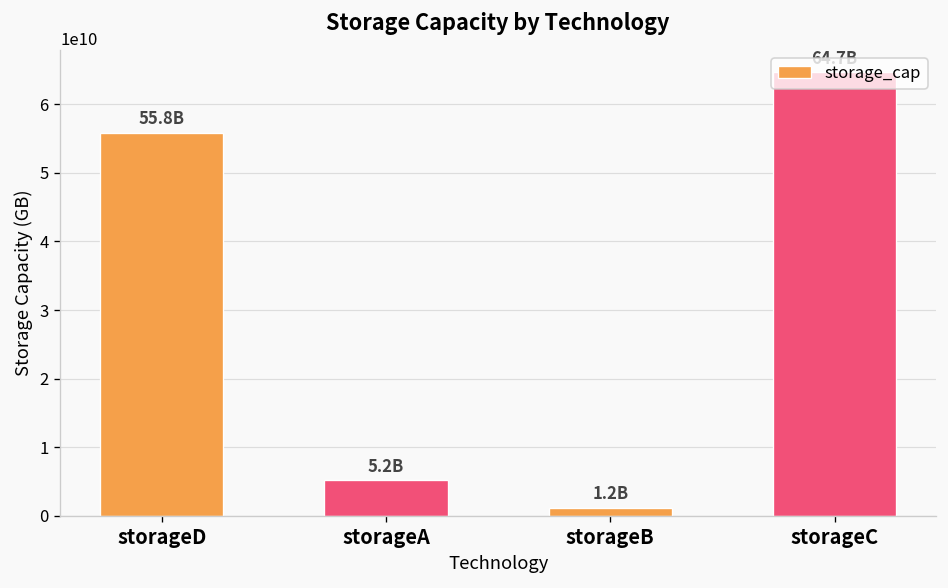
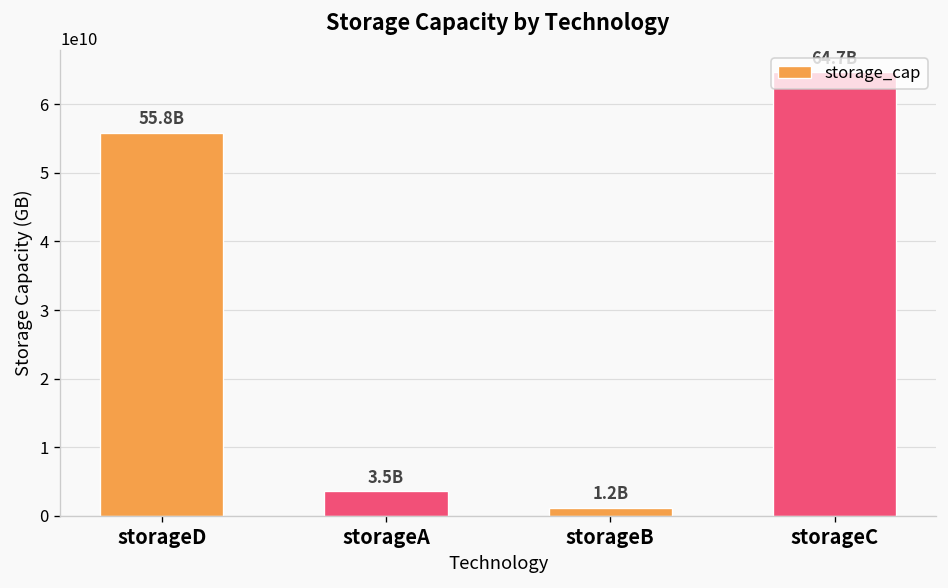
storageA: 5.2B -> 3.5B
